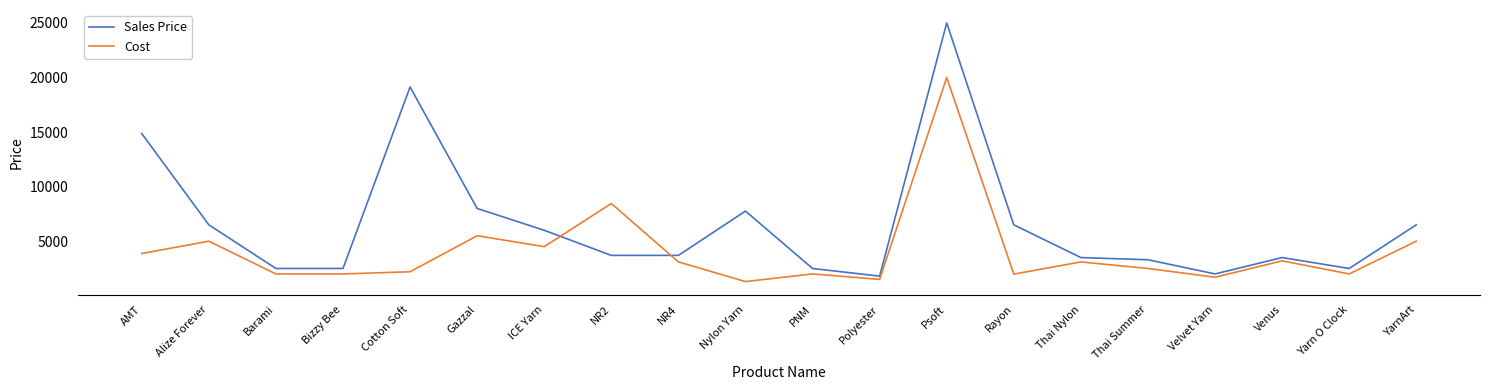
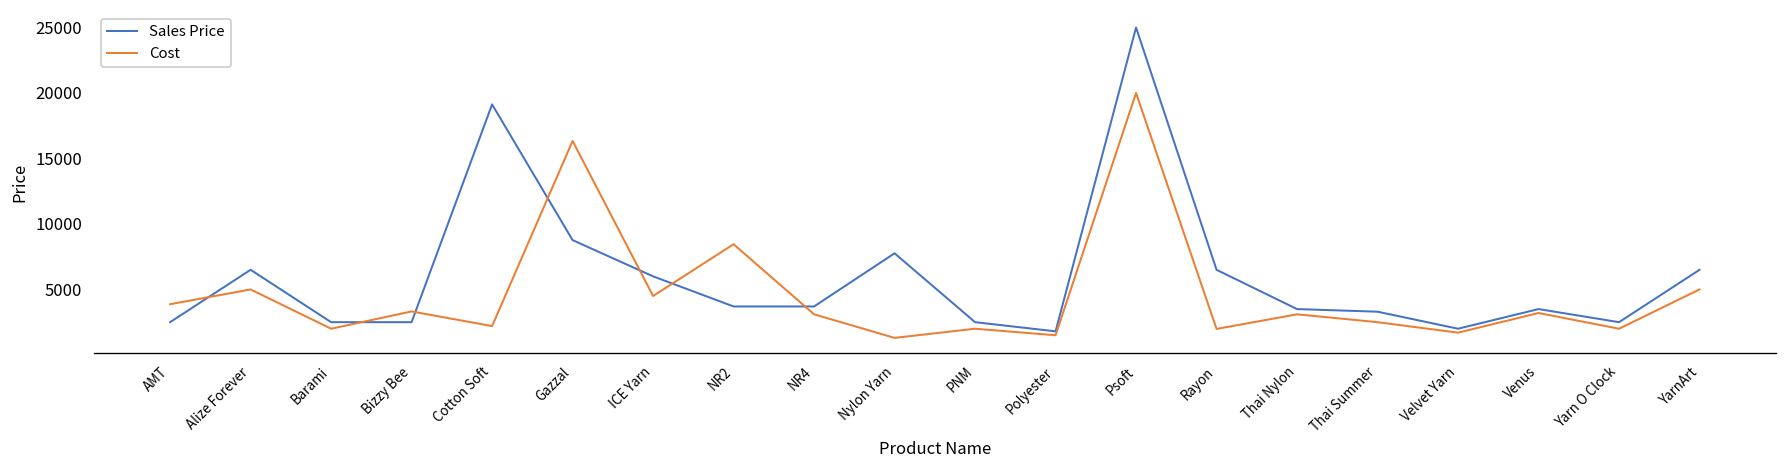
Sales Price, AMT: 14900 -> 2500
Cost, Bizzy Bee: 2000 -> 3300
Sales Price, Gazzal: 8000 -> 8800
Cost, Gazzal: 5500 -> 16300
